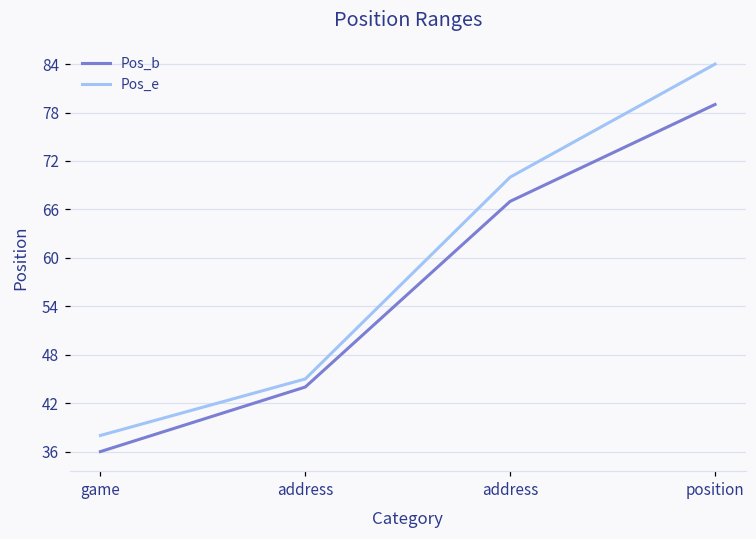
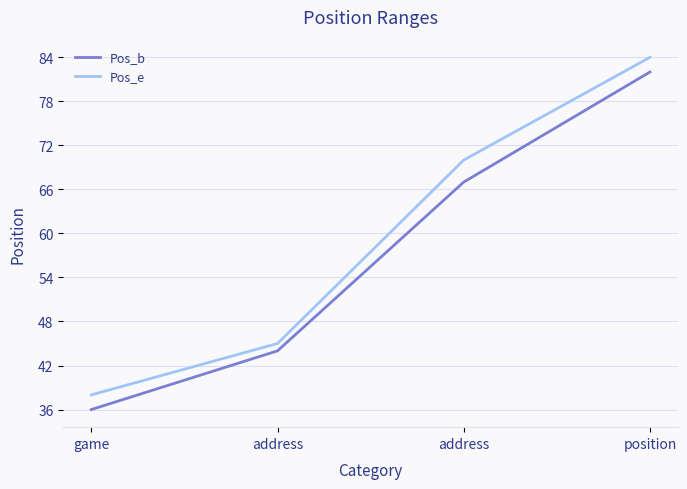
Pos_b, position: 79 -> 82
